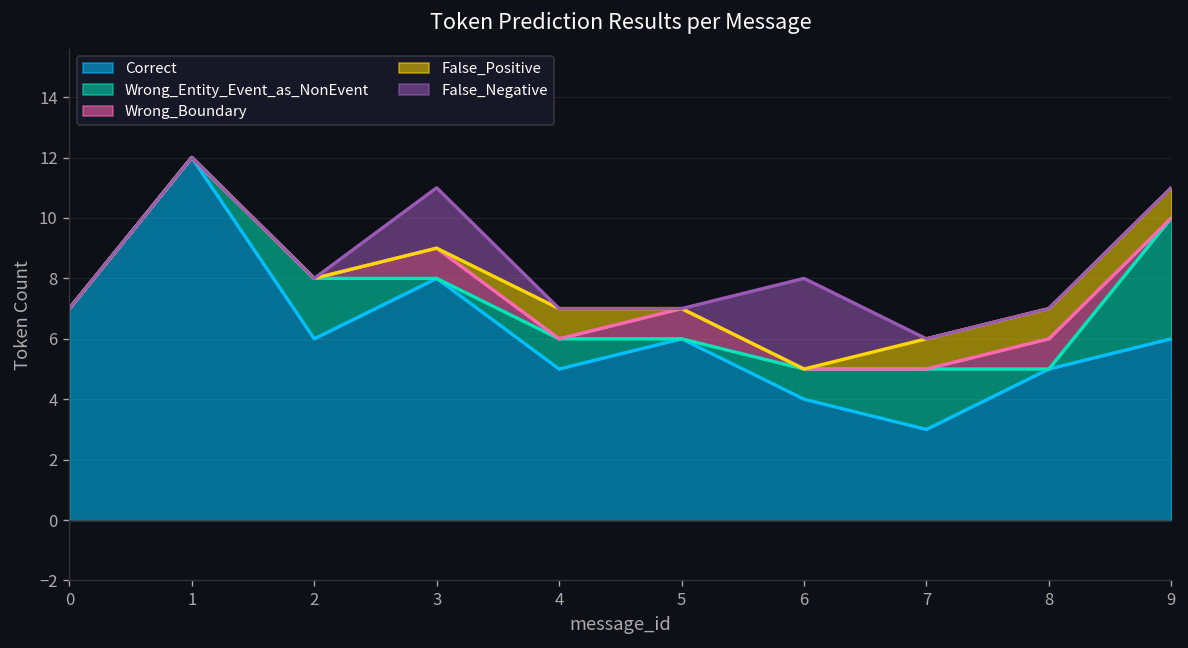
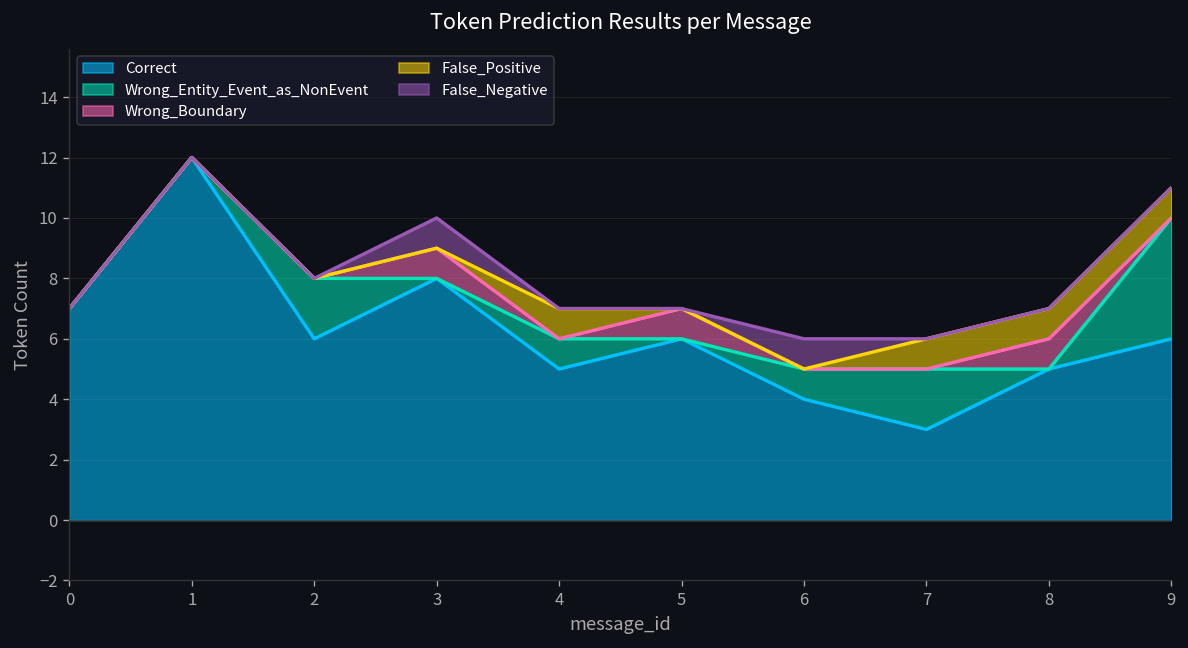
False_Negative, 3: 2 -> 1
False_Negative, 6: 3 -> 1
